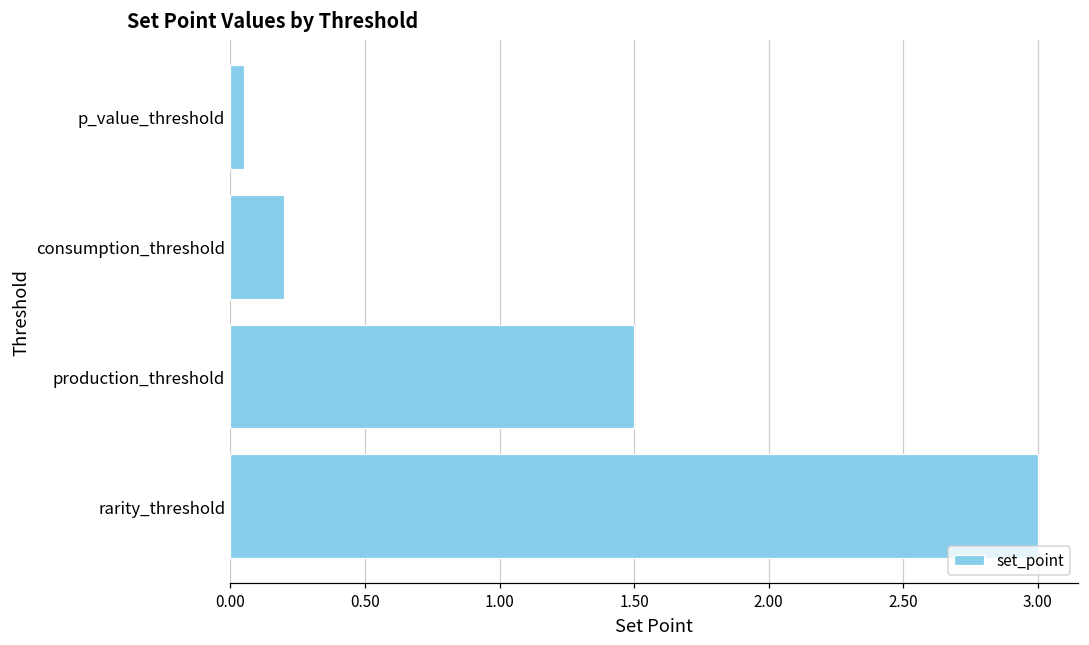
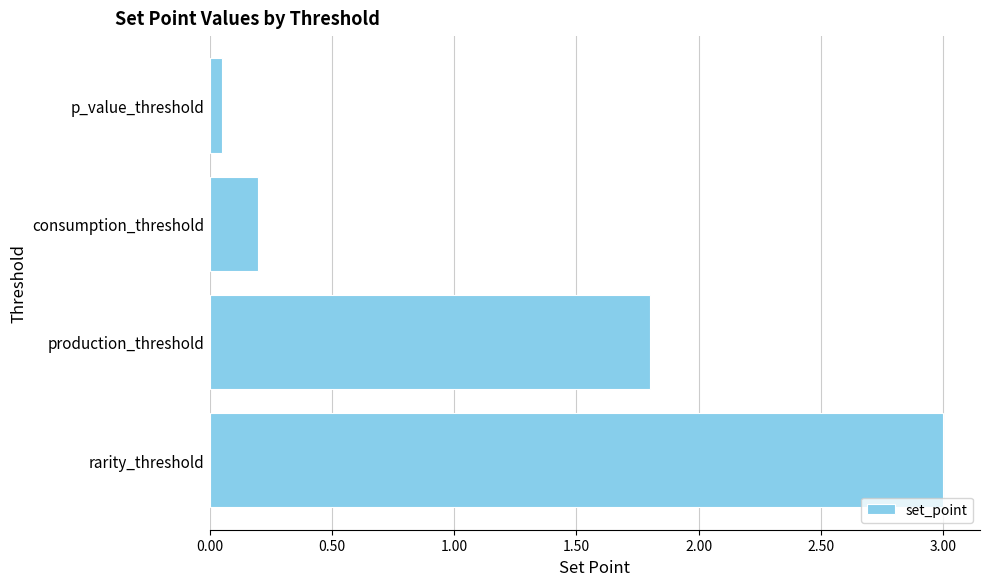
production_threshold: 1.5 -> 1.8
